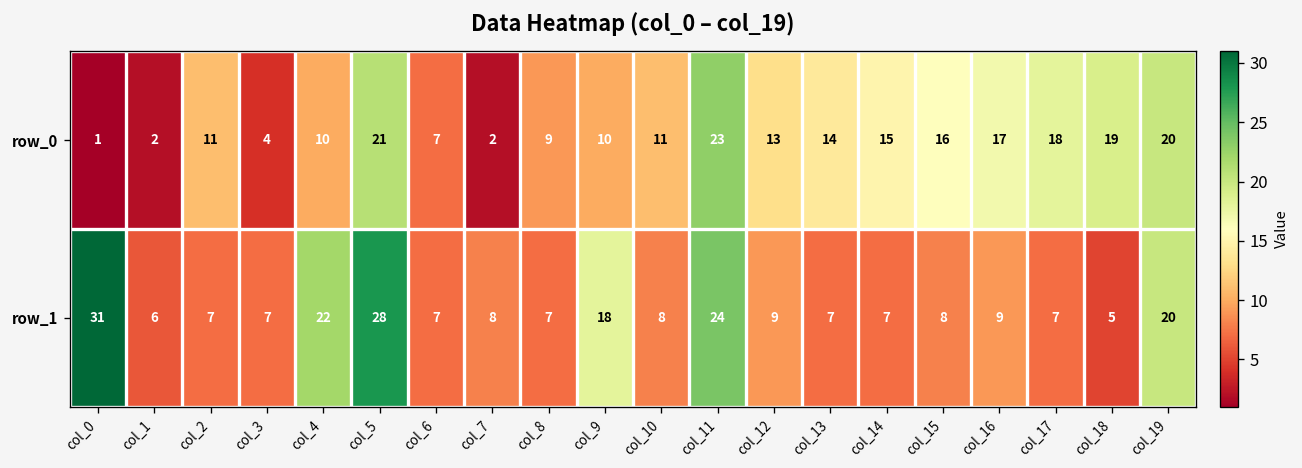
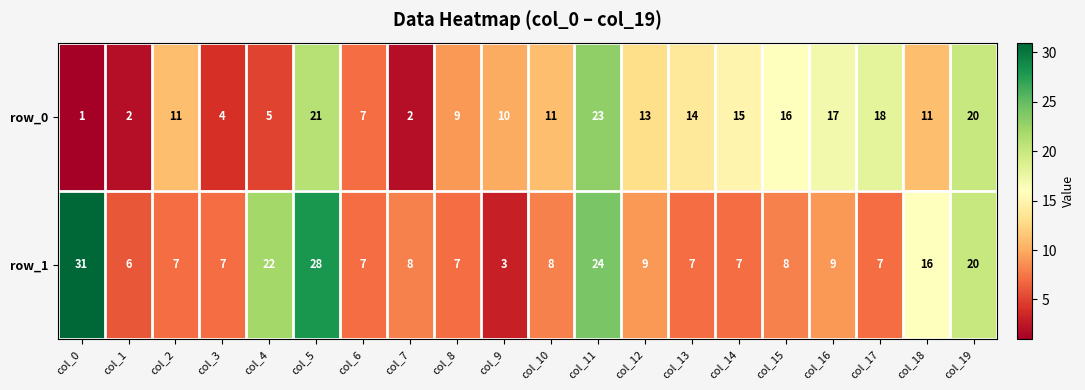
row_0, col_4: 10 -> 5
row_0, col_18: 19 -> 11
row_1, col_9: 18 -> 3
row_1, col_18: 5 -> 16
